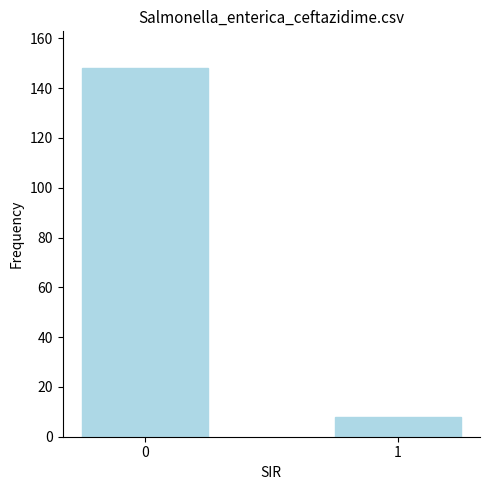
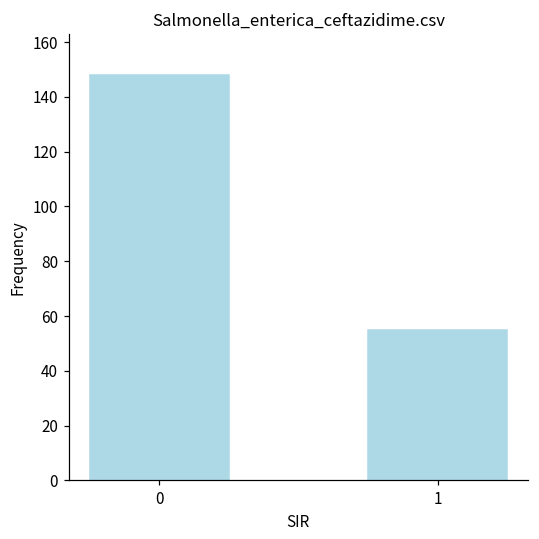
1: 8 -> 55
